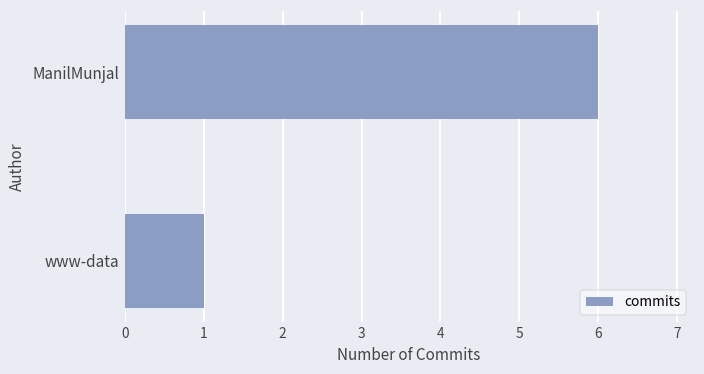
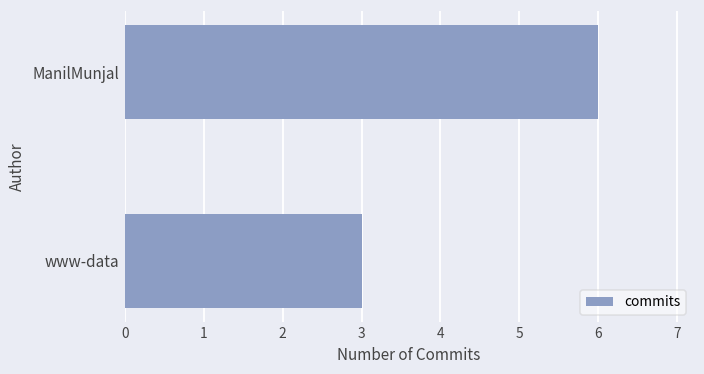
www-data: 1 -> 3
